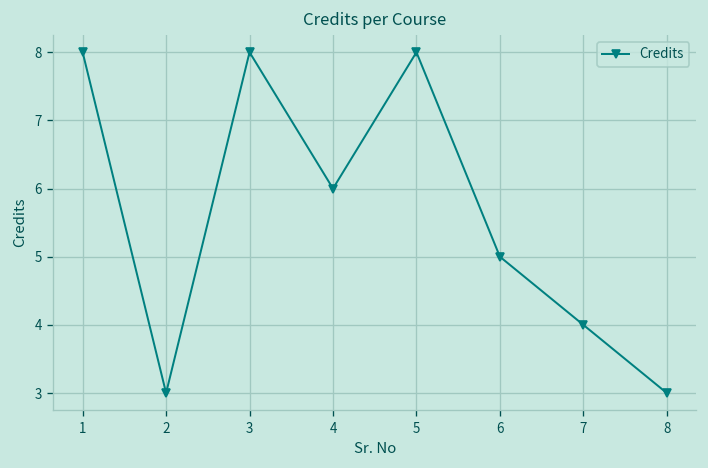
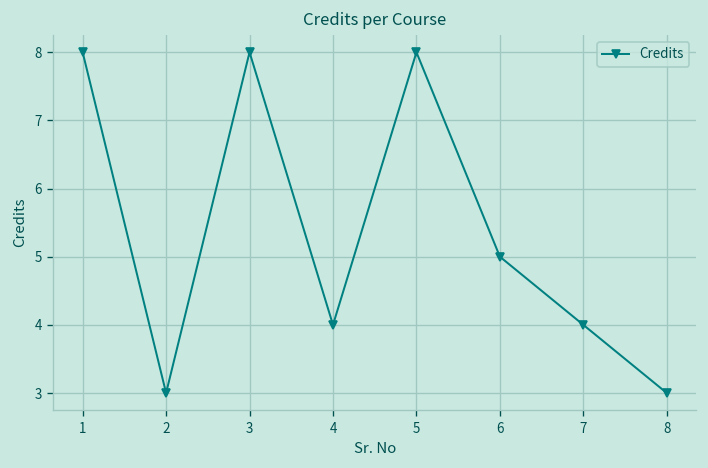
4: 6 -> 4
